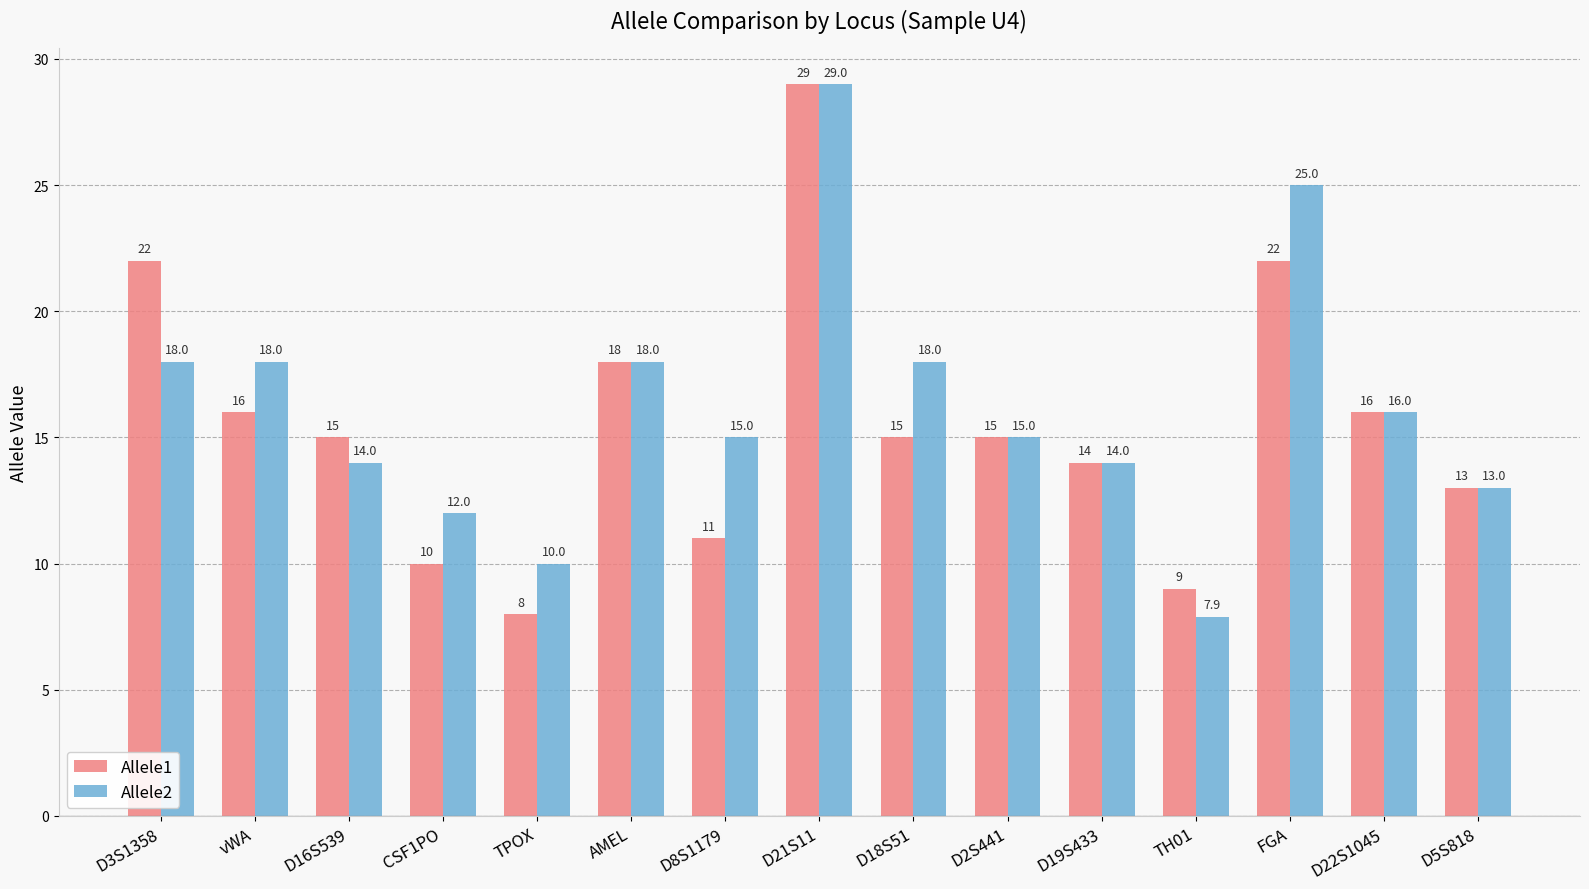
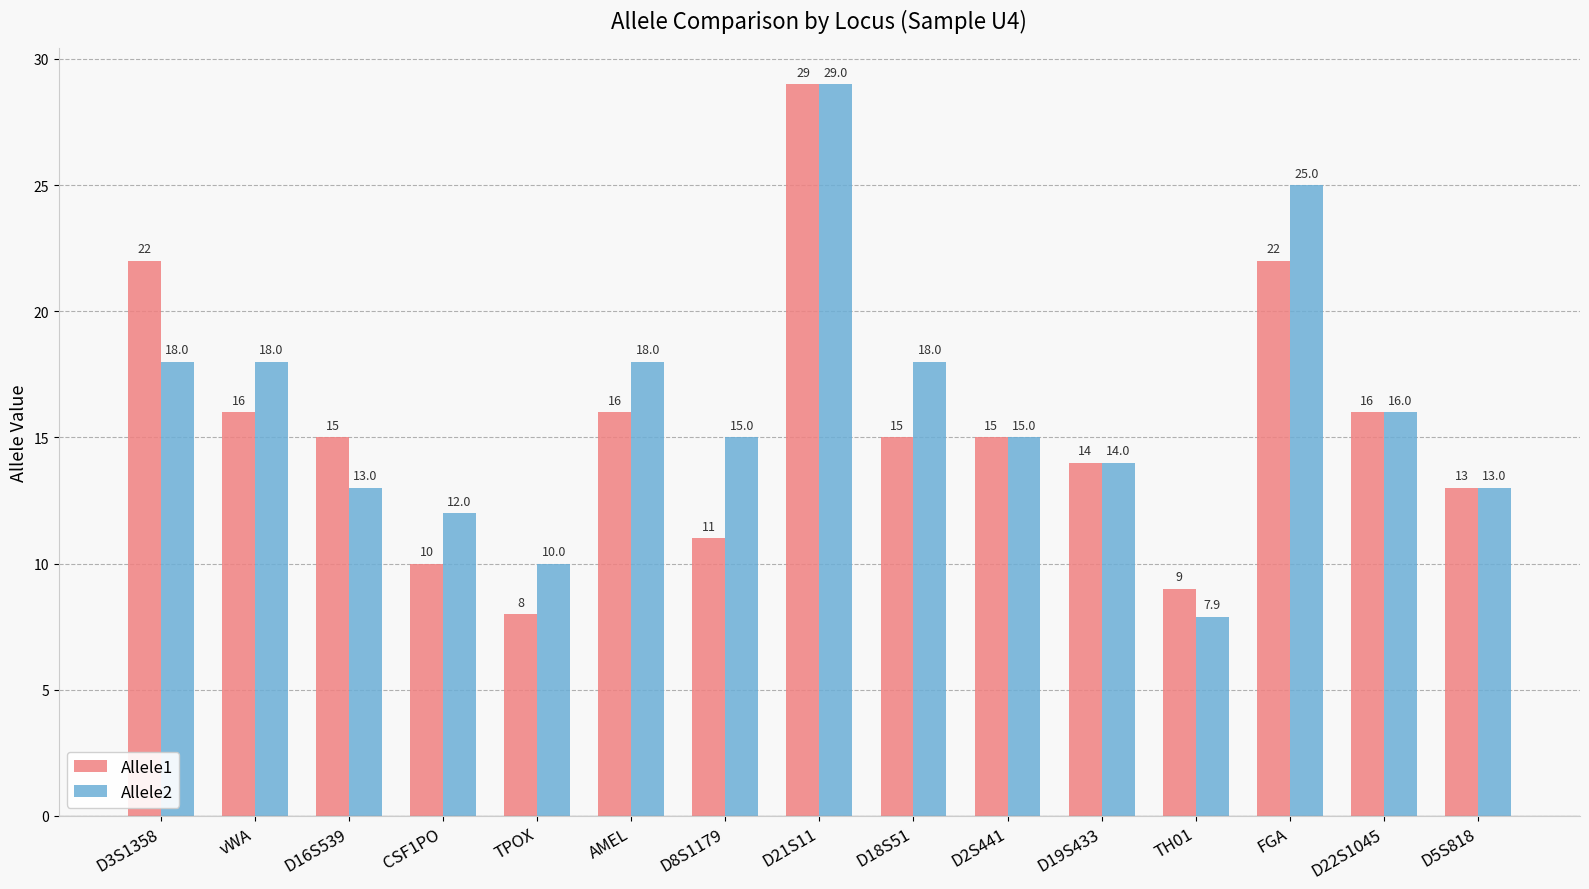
Allele2, D16S539: 14.0 -> 13.0
Allele1, AMEL: 18 -> 16
